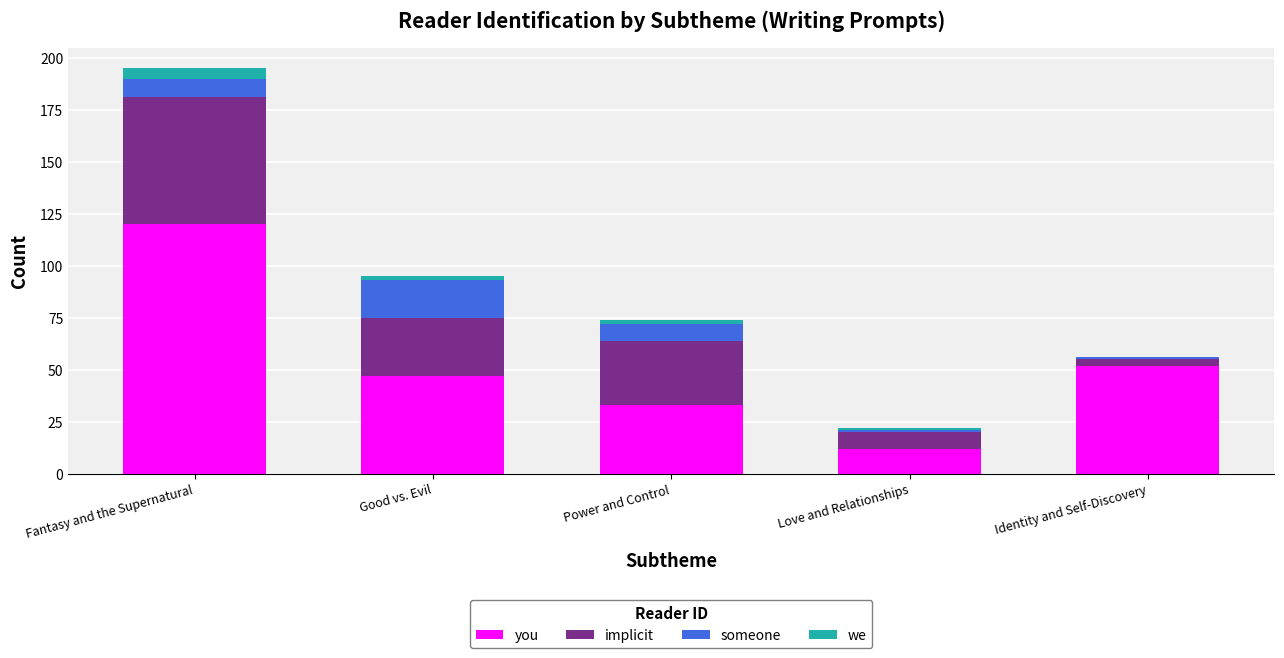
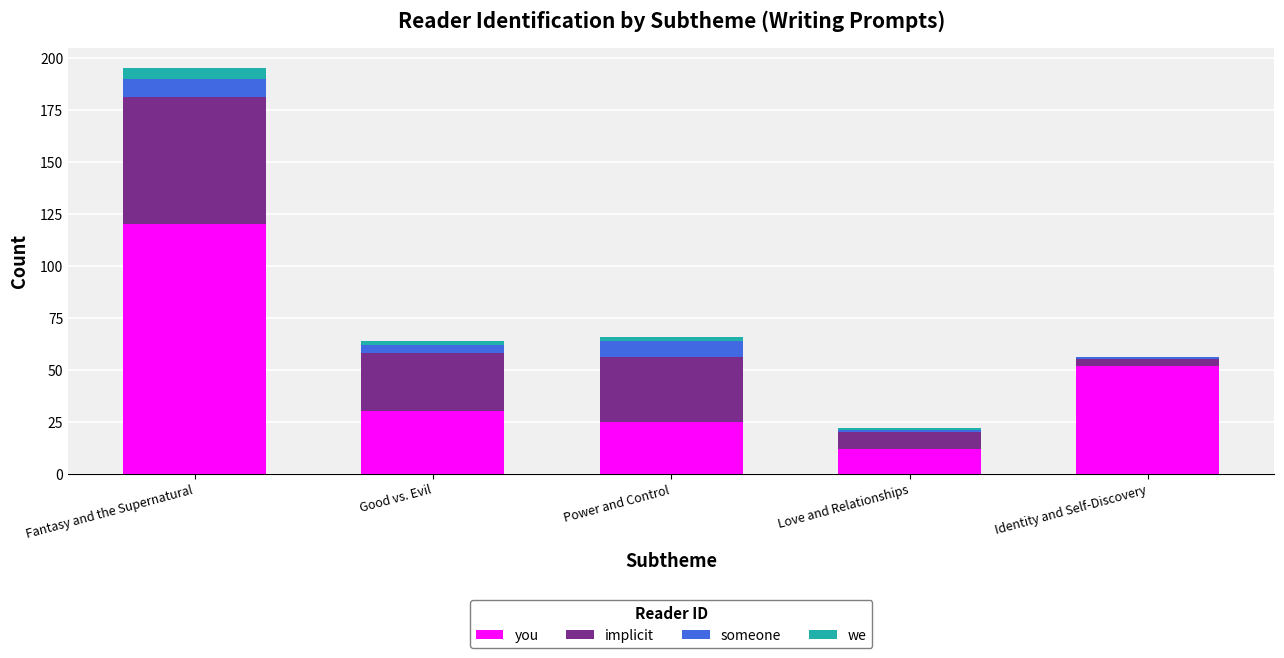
you, Good vs. Evil: 47 -> 30
someone, Good vs. Evil: 18 -> 4
you, Power and Control: 33 -> 25
